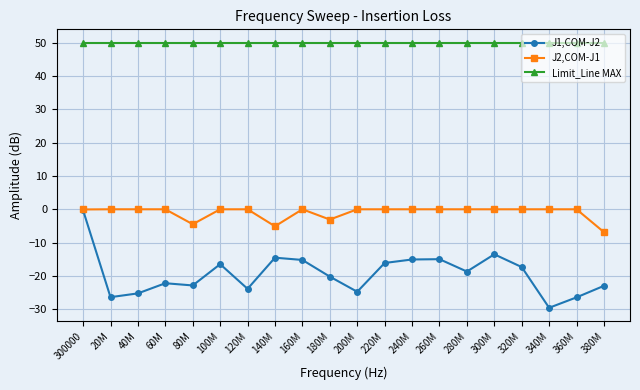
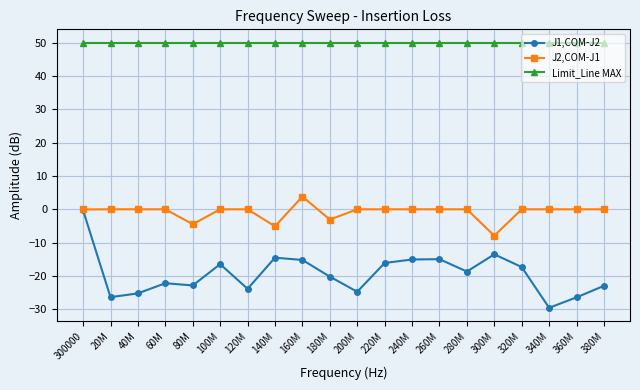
J2,COM-J1, 160M: 0 -> 4
J2,COM-J1, 300M: 0 -> -8
J2,COM-J1, 380M: -7 -> 0
